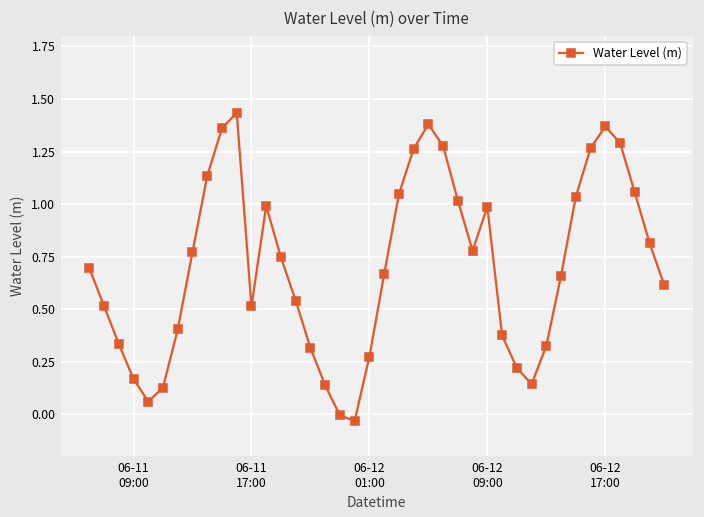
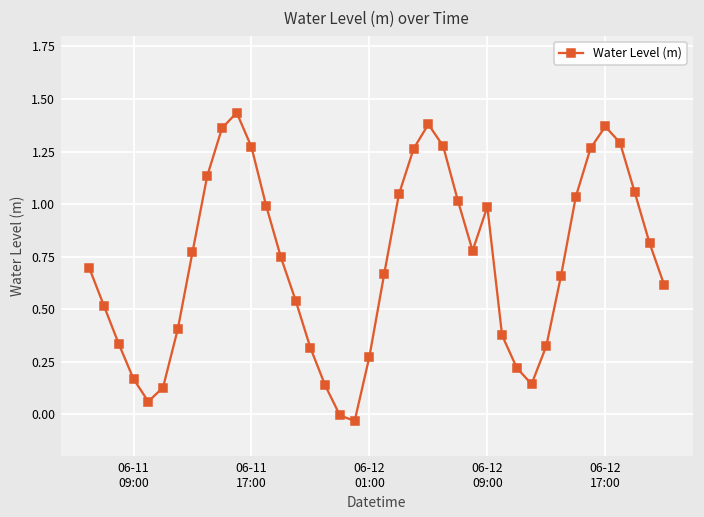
06-11 17:00: 0.51 -> 1.27
